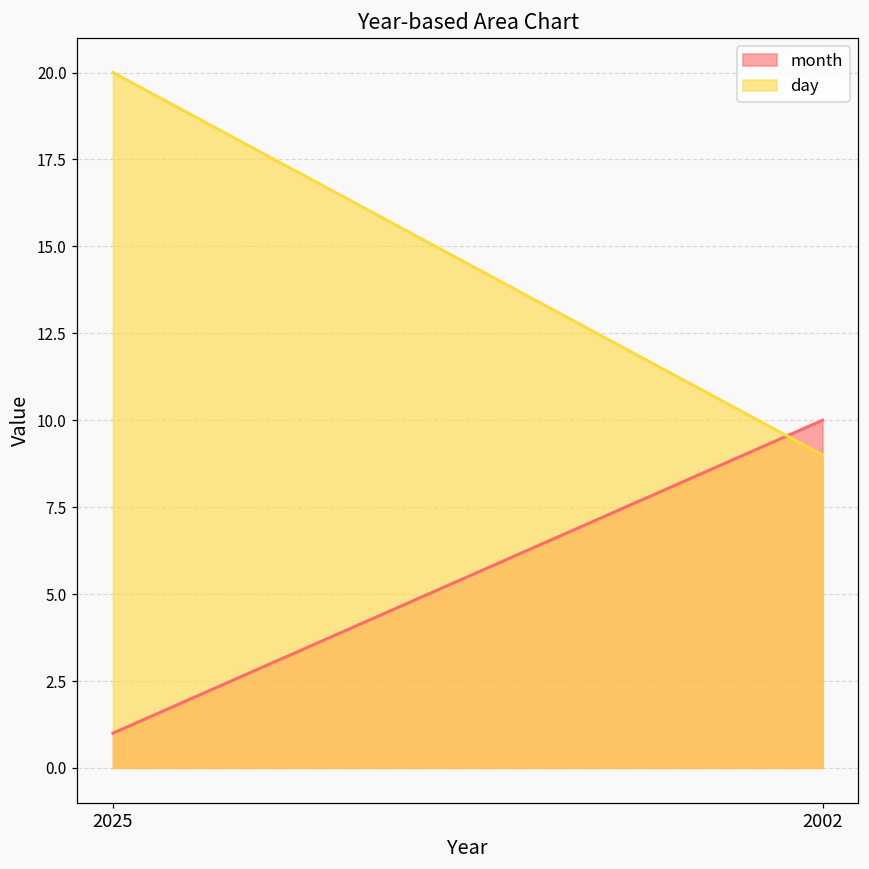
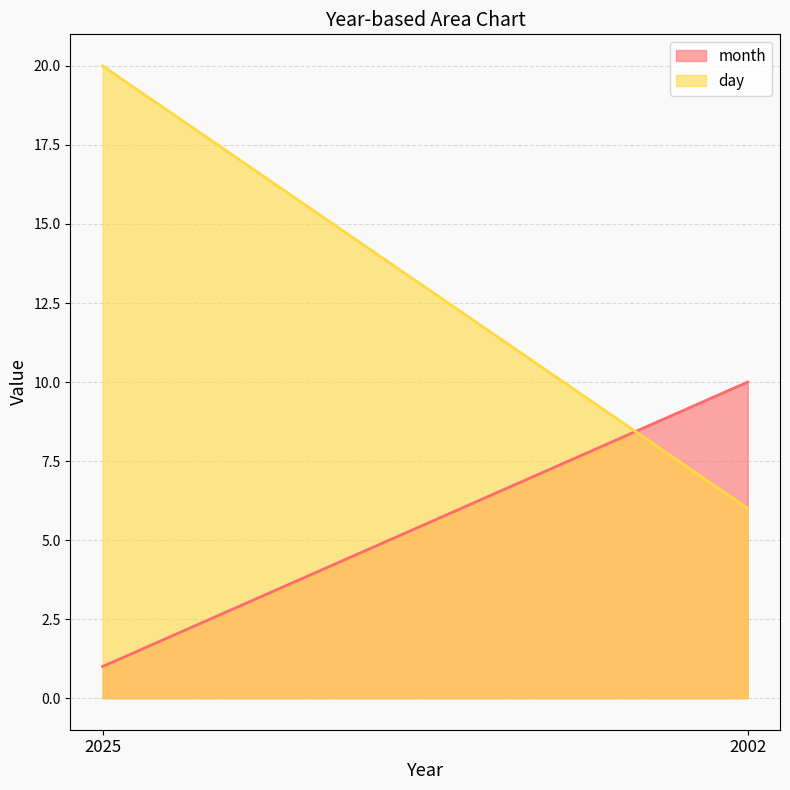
day, 2002: 9 -> 6
